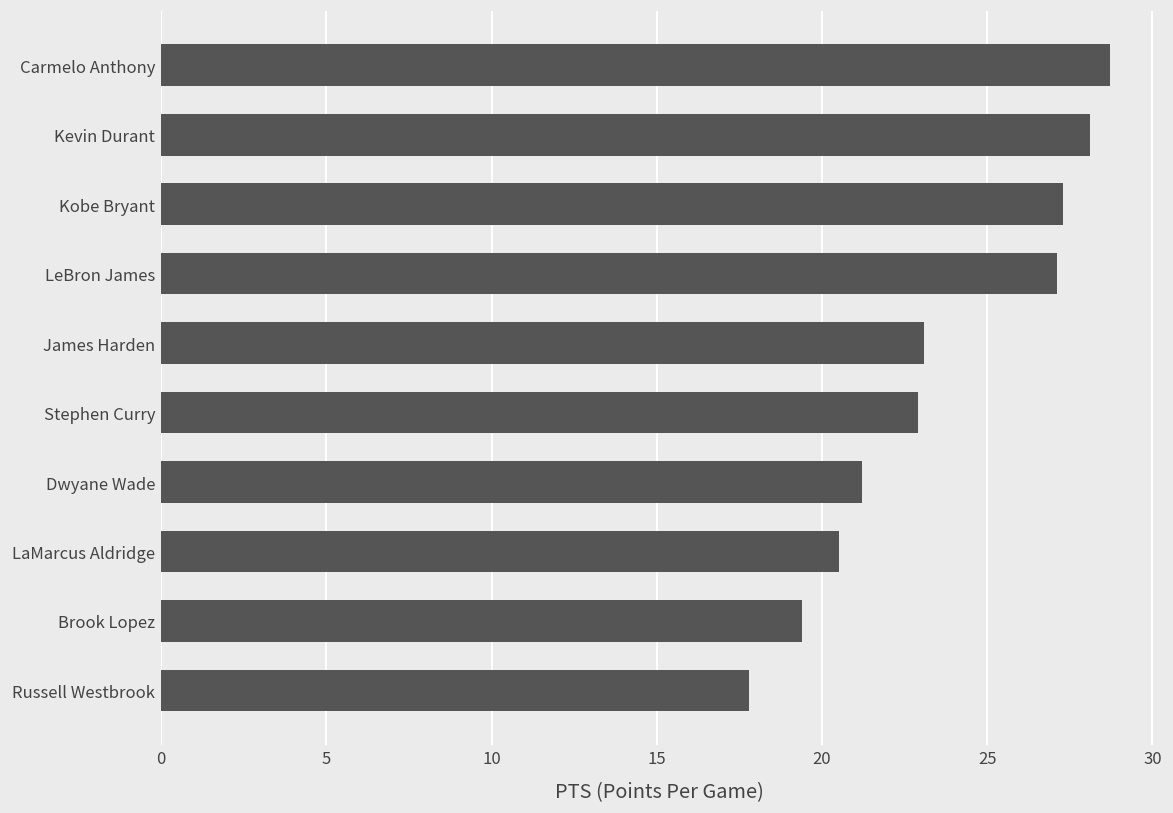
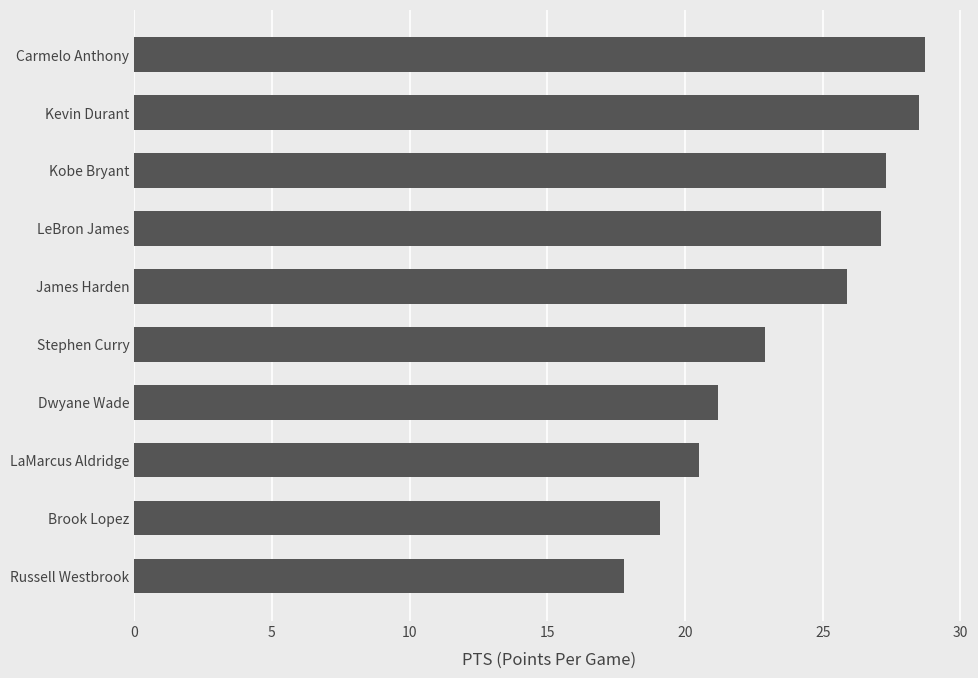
Kevin Durant: 28.1 -> 28.5
James Harden: 23.1 -> 25.9
Brook Lopez: 19.4 -> 19.1
